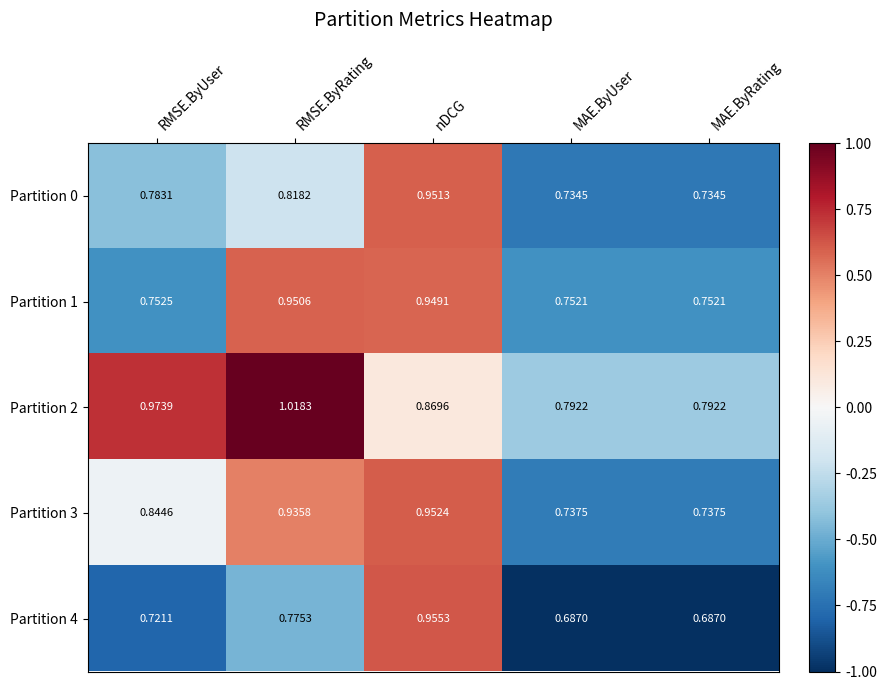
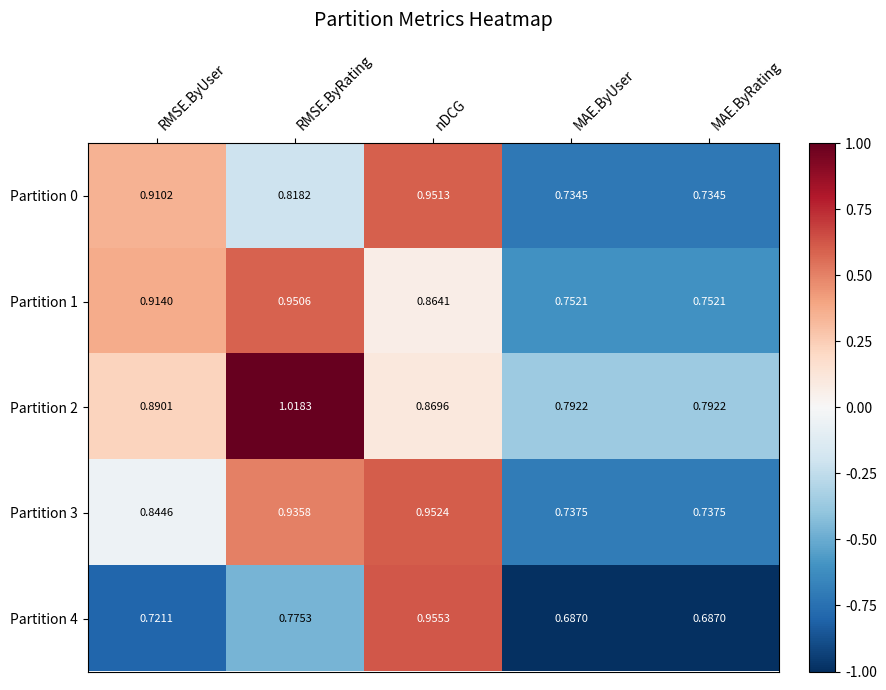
Partition 0, RMSE.ByUser: 0.7831 -> 0.9102
Partition 1, RMSE.ByUser: 0.7525 -> 0.9140
Partition 1, nDCG: 0.9491 -> 0.8641
Partition 2, RMSE.ByUser: 0.9739 -> 0.8901
